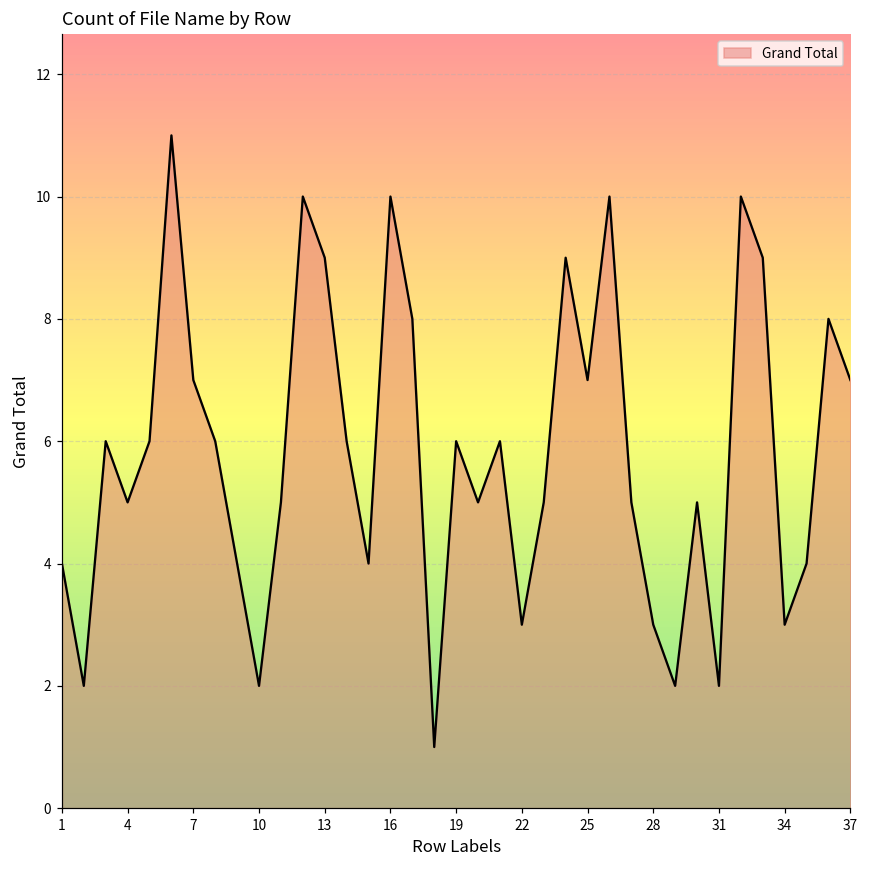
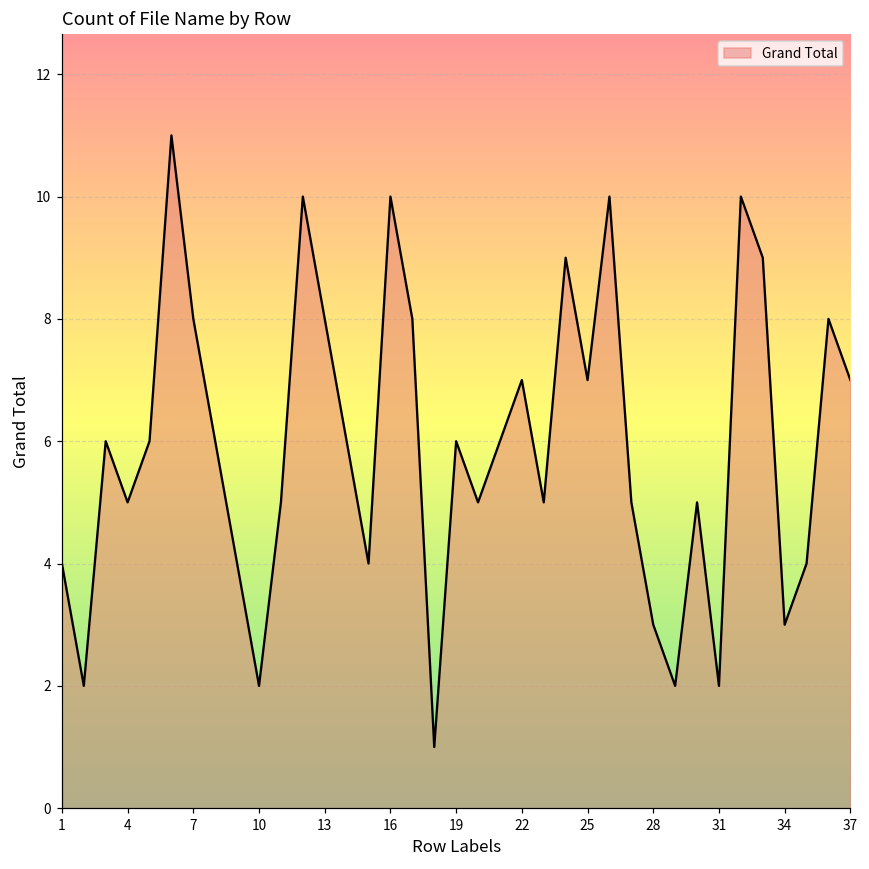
7: 7 -> 8
13: 9 -> 8
22: 3 -> 7
